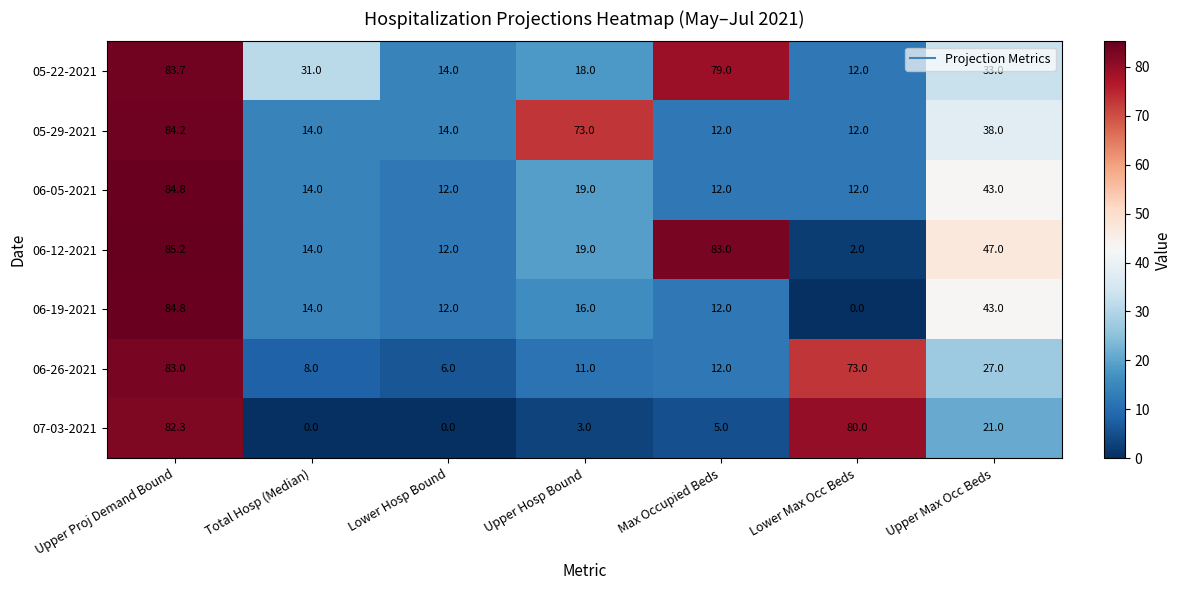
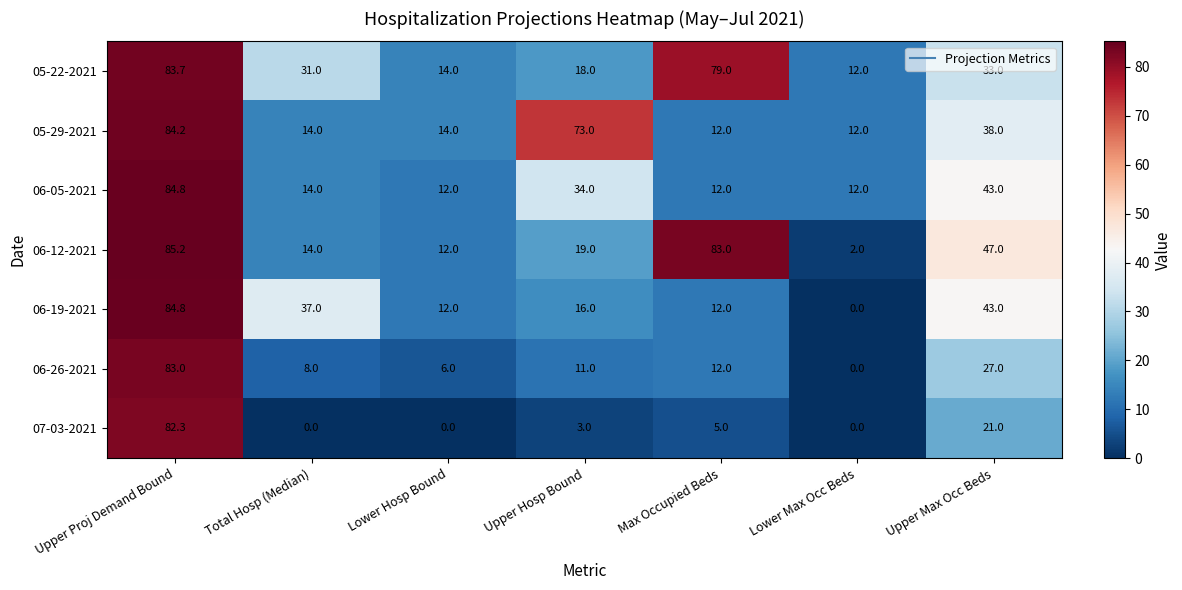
06-05-2021, Upper Hosp Bound: 19.0 -> 34.0
06-19-2021, Total Hosp (Median): 14.0 -> 37.0
06-26-2021, Lower Max Occ Beds: 73.0 -> 0.0
07-03-2021, Lower Max Occ Beds: 80.0 -> 0.0
